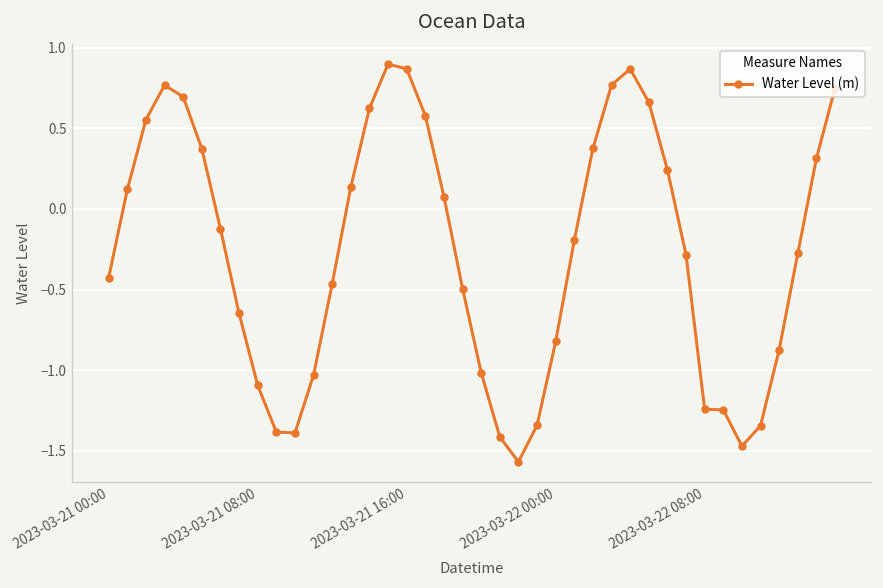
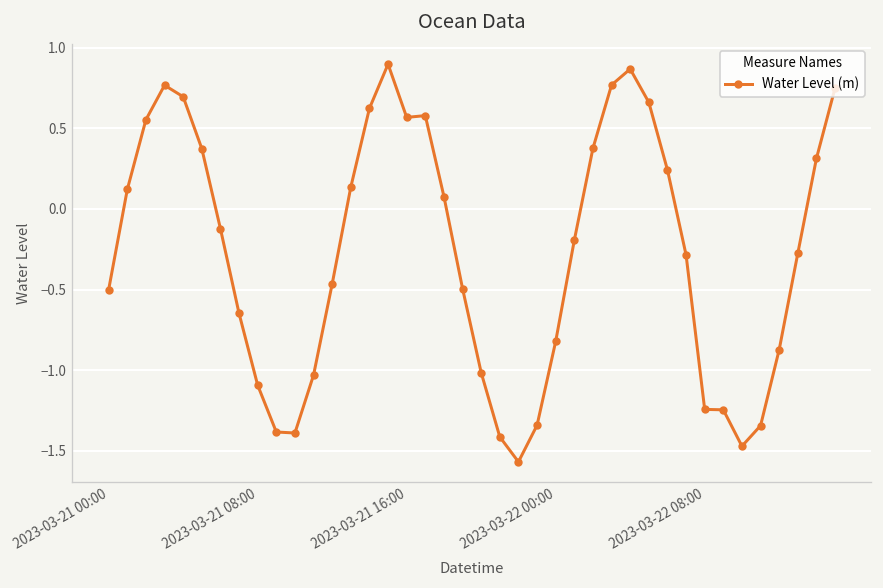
2023-03-21 00:00: -0.43 -> -0.50
2023-03-21 16:00: 0.87 -> 0.57
